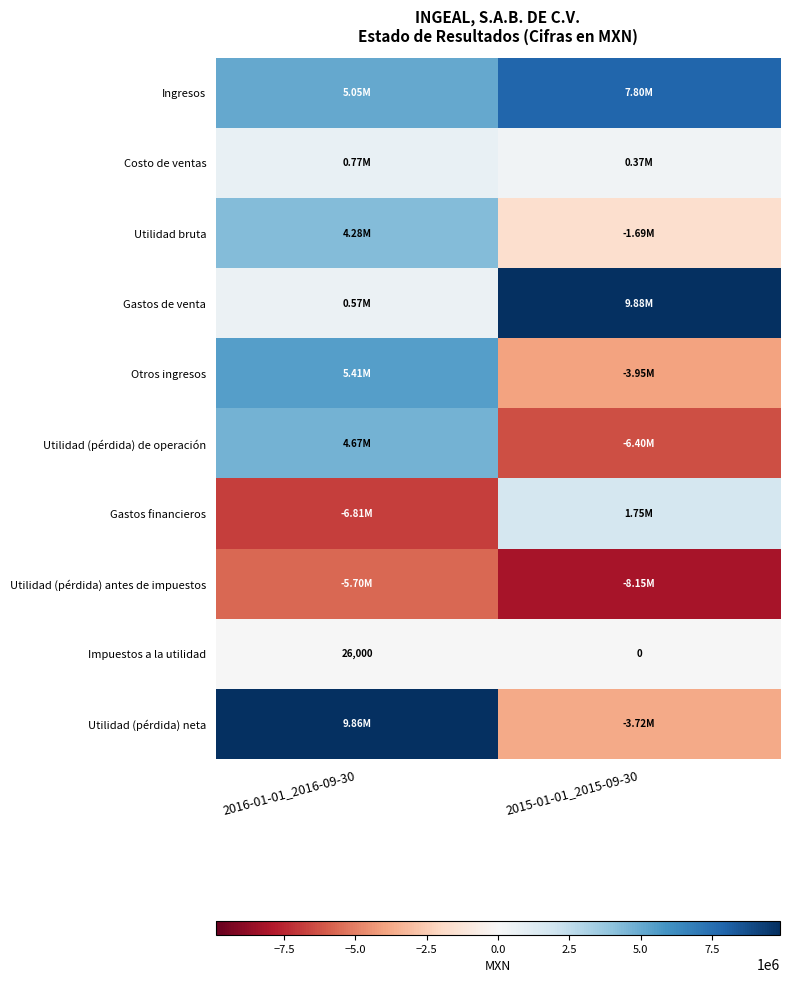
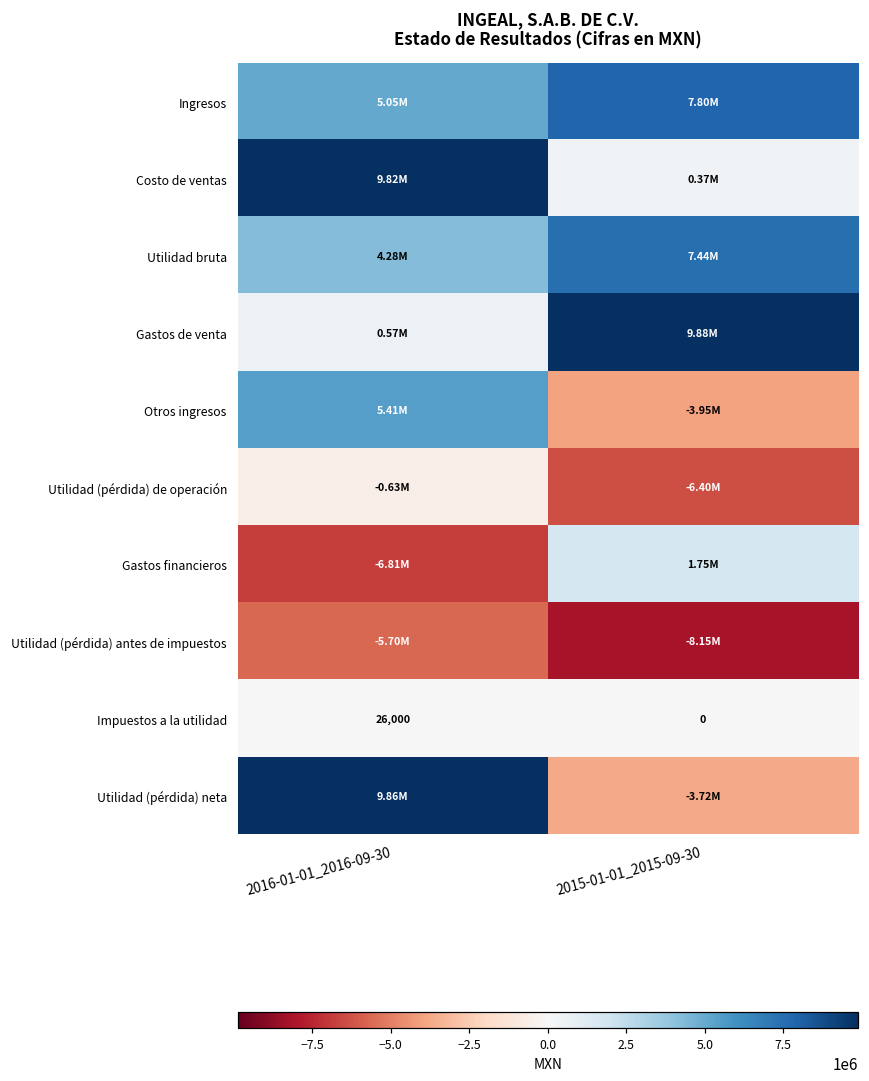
Costo de ventas, 2016-01-01_2016-09-30: 0.77M -> 9.82M
Utilidad bruta, 2015-01-01_2015-09-30: -1.69M -> 7.44M
Utilidad (pérdida) de operación, 2016-01-01_2016-09-30: 4.67M -> -0.63M
